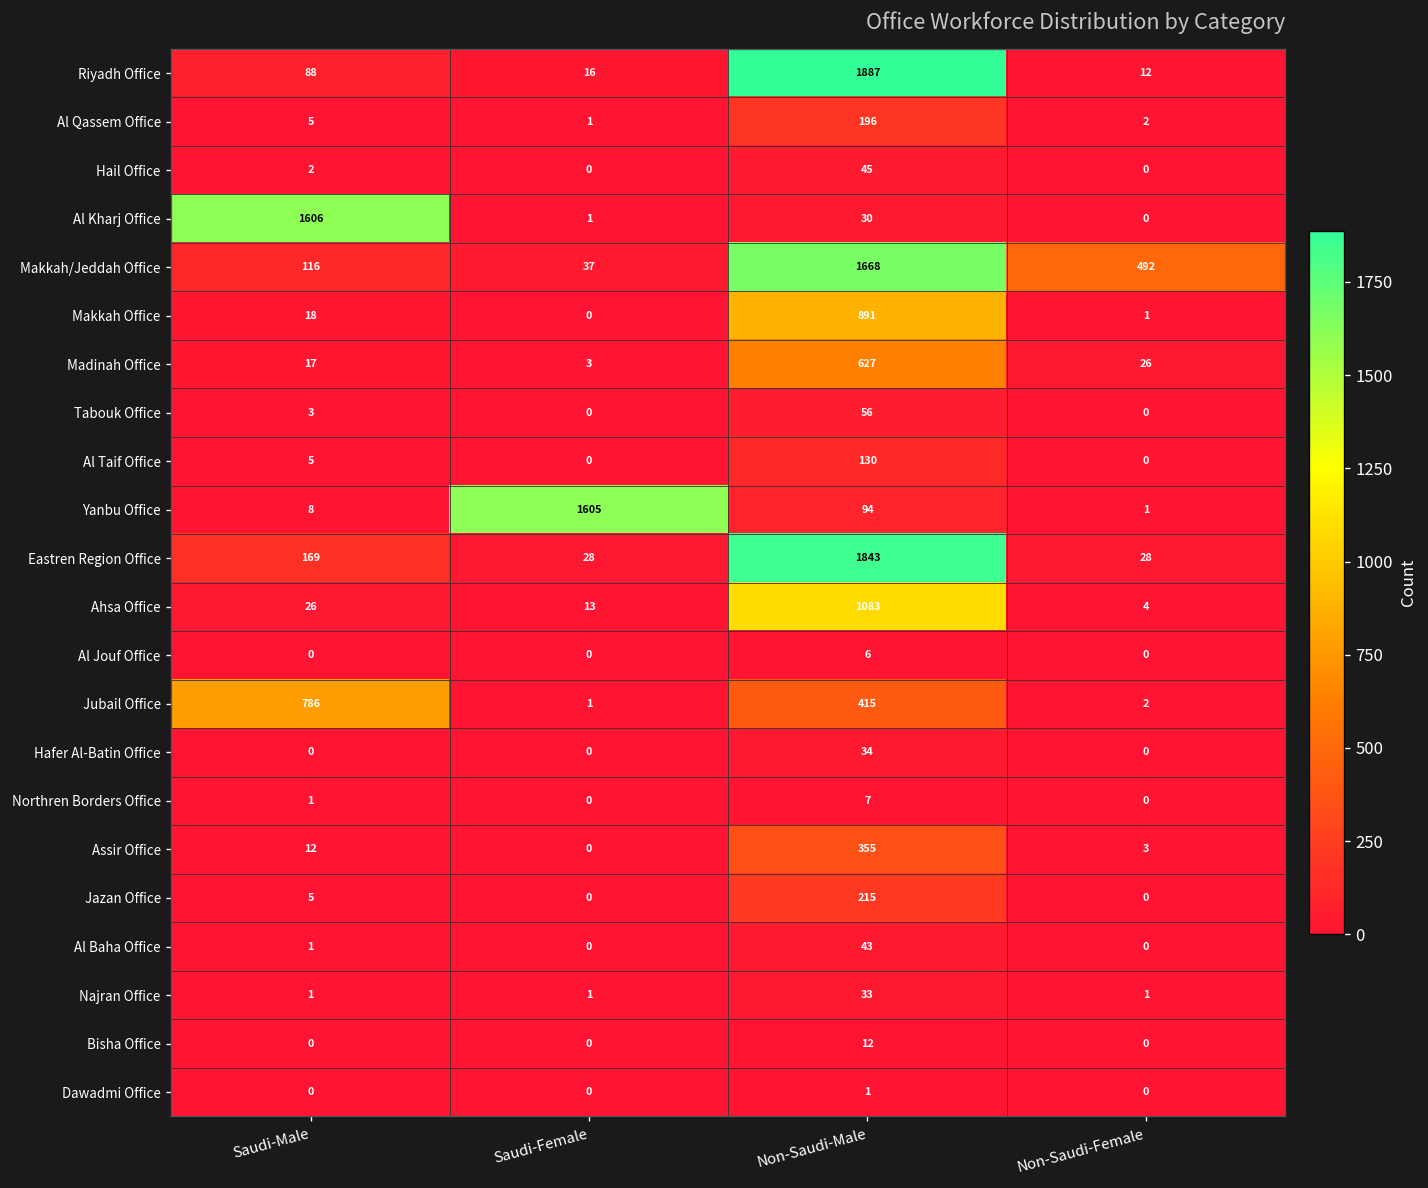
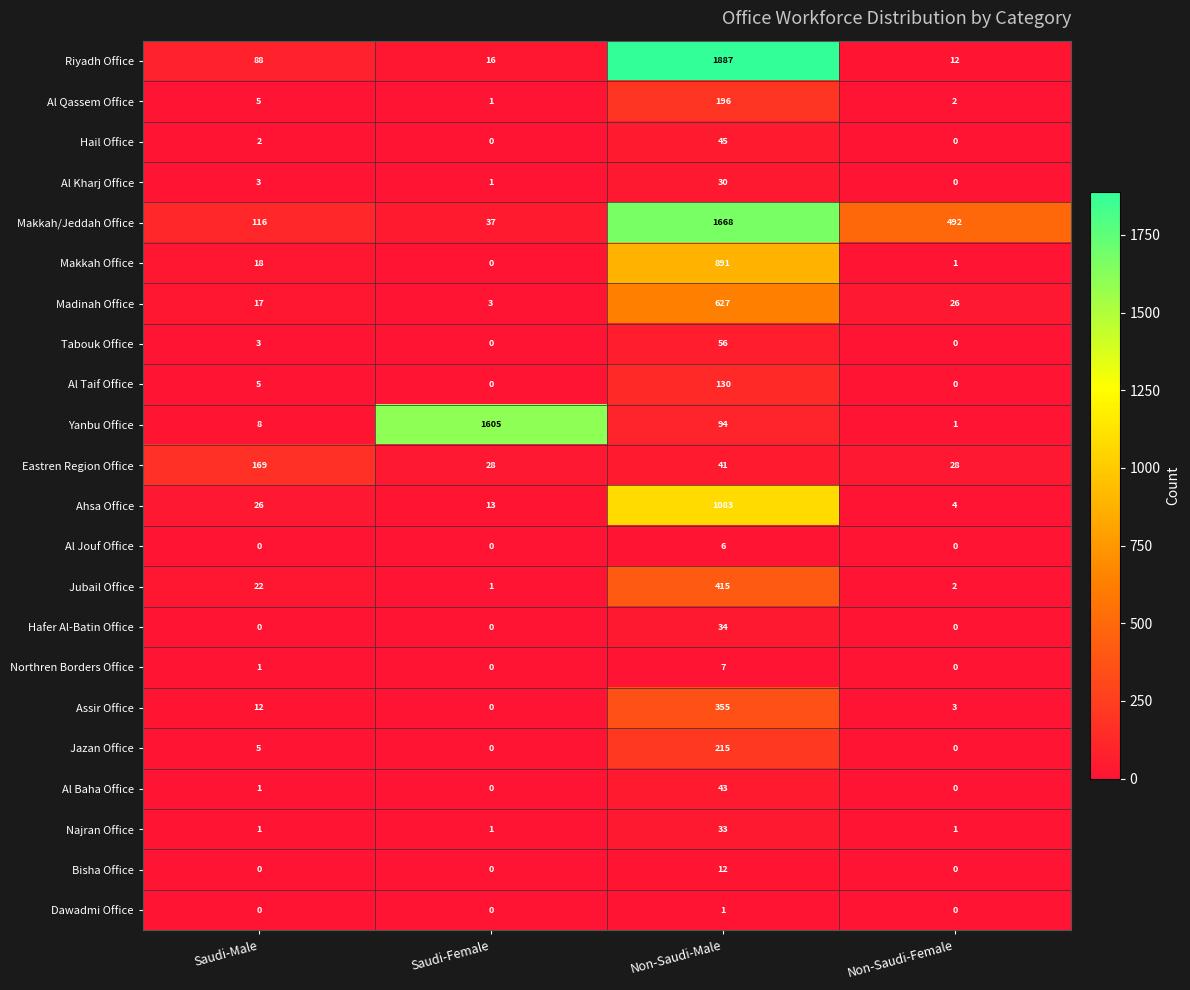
Al Kharj Office, Saudi-Male: 1606 -> 3
Eastren Region Office, Non-Saudi-Male: 1843 -> 41
Jubail Office, Saudi-Male: 786 -> 22
